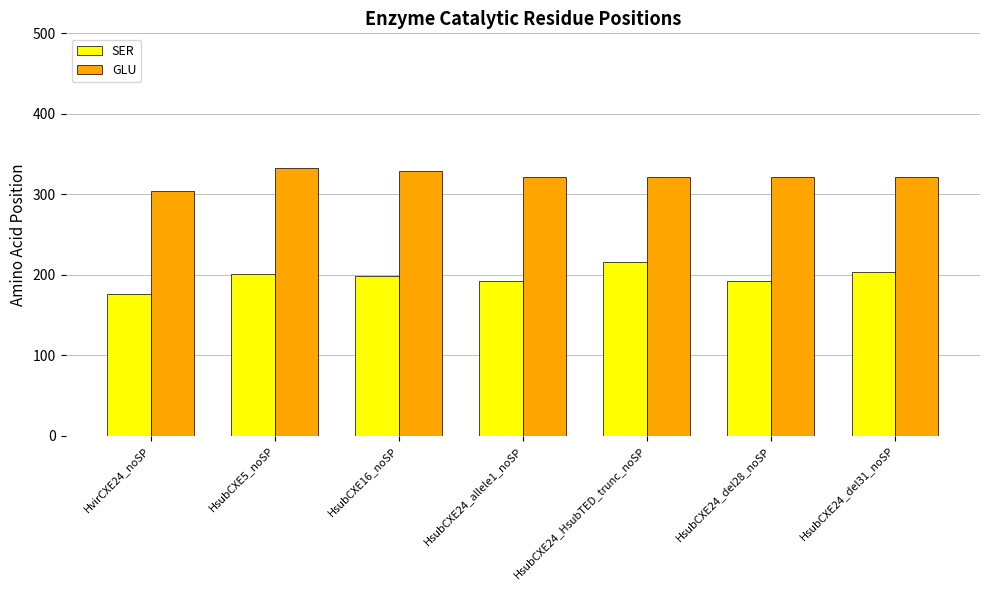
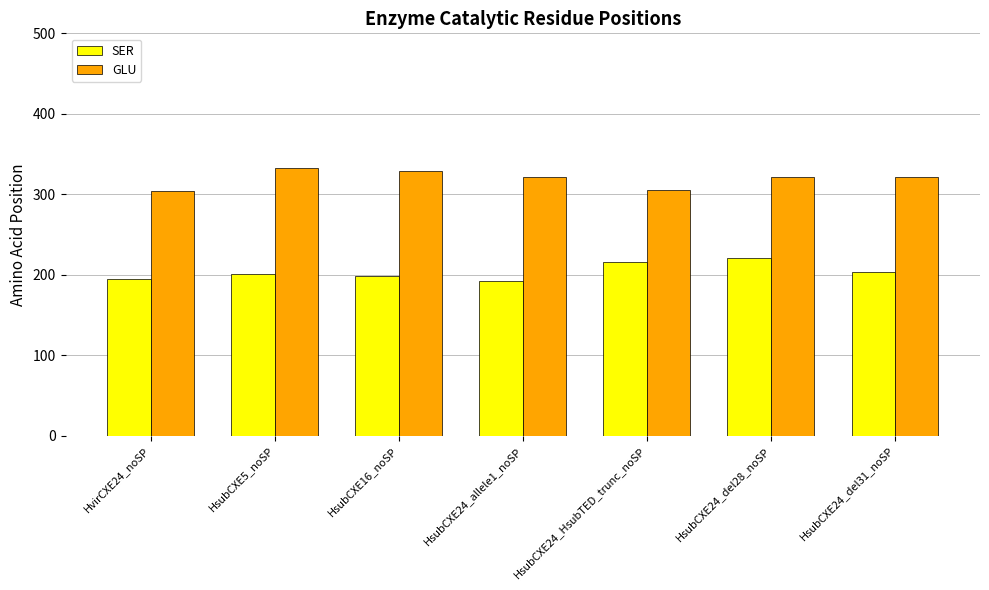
SER, HvirCXE24_noSP: 180 -> 200
GLU, HsubCXE24_HsubTED_trunc_noSP: 320 -> 310
SER, HsubCXE24_del28_noSP: 190 -> 220
